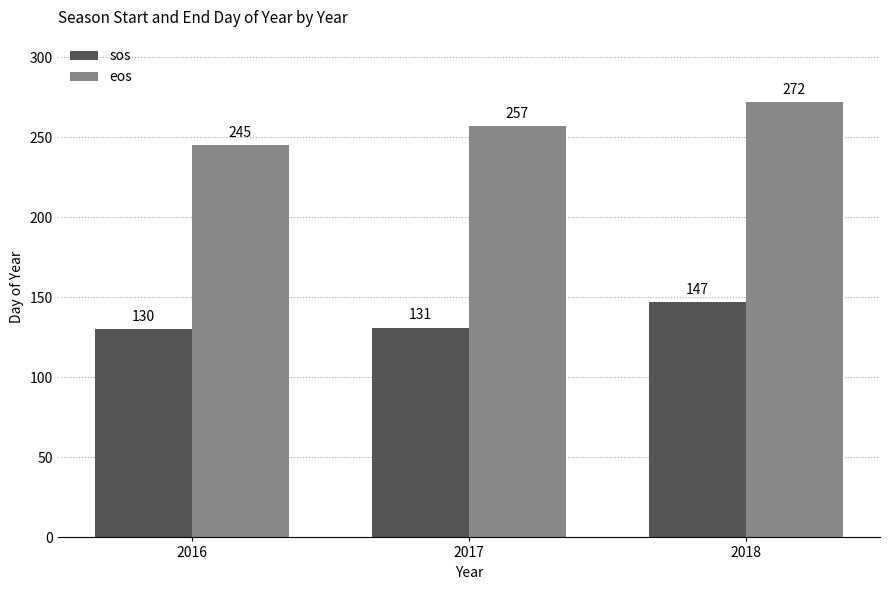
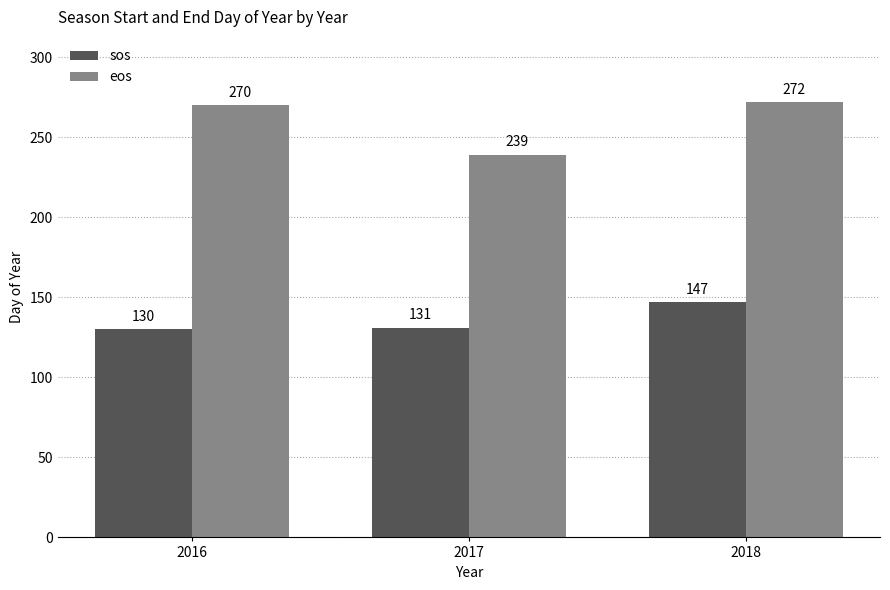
eos, 2016: 245 -> 270
eos, 2017: 257 -> 239
